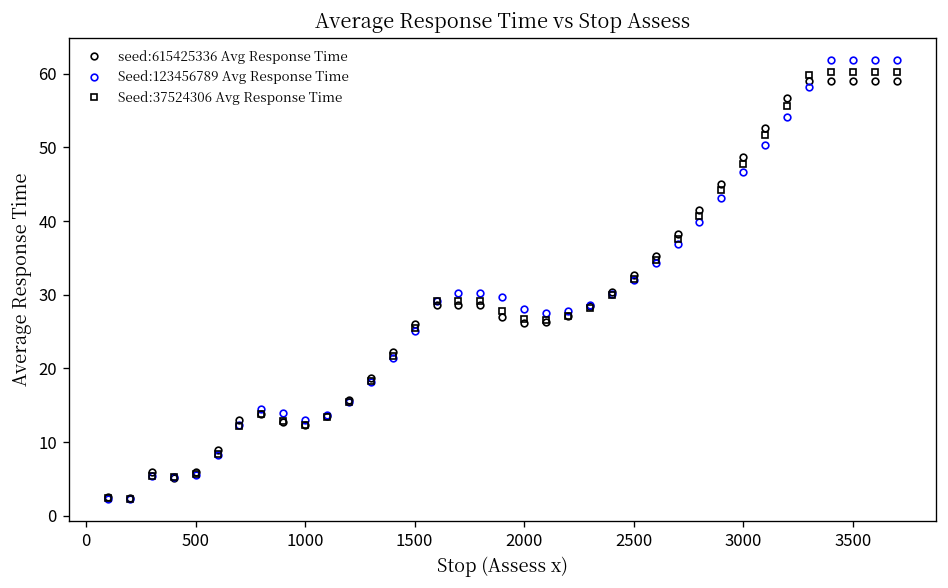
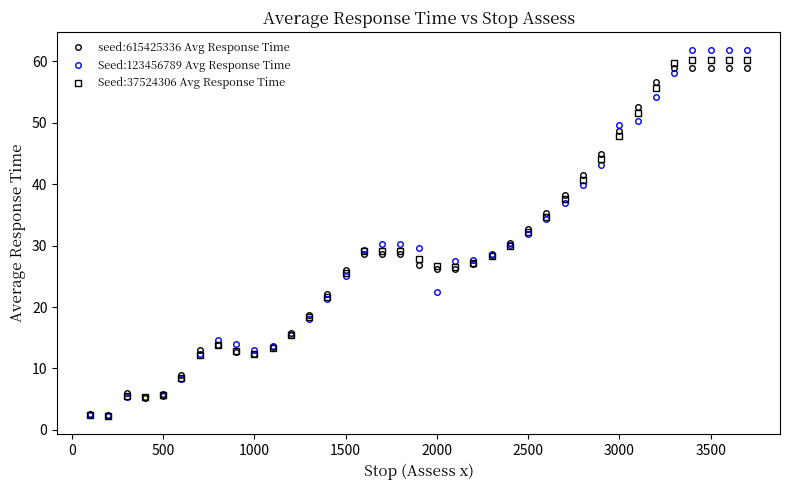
Seed:123456789 Avg Response Time, 2000: 28 -> 22
Seed:123456789 Avg Response Time, 3000: 47 -> 50
